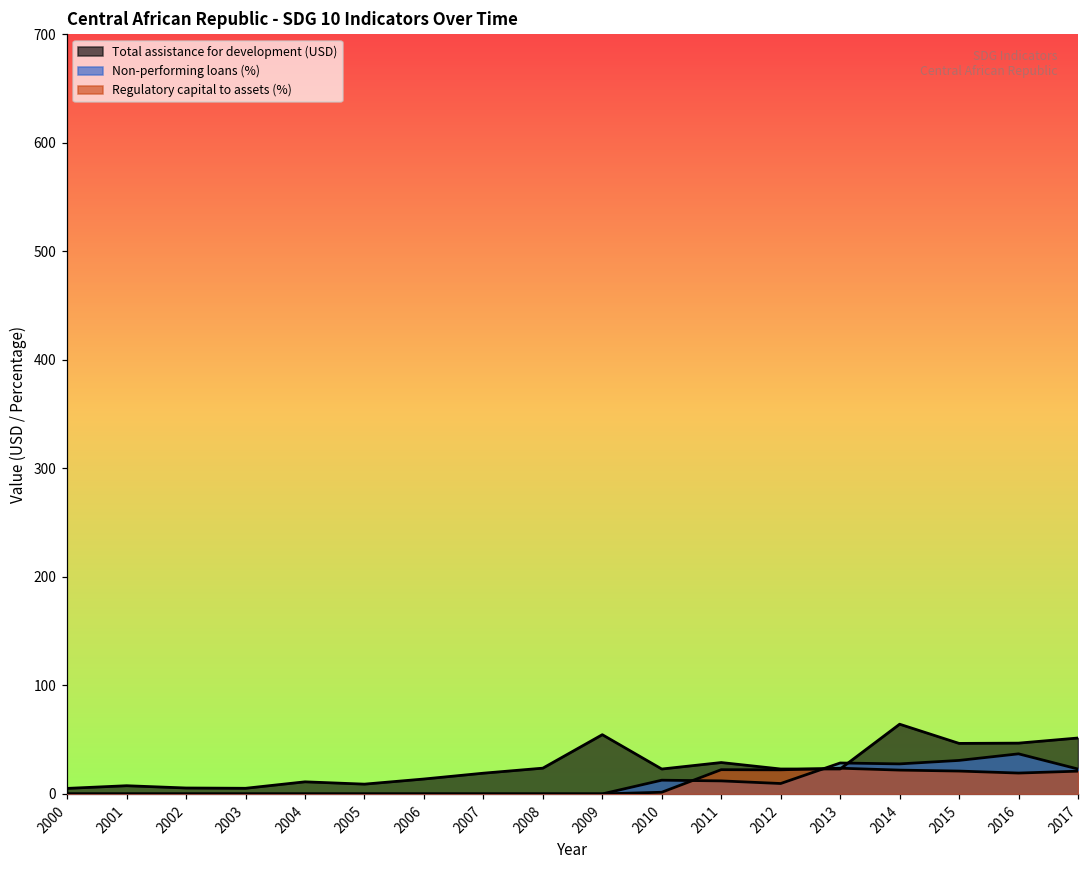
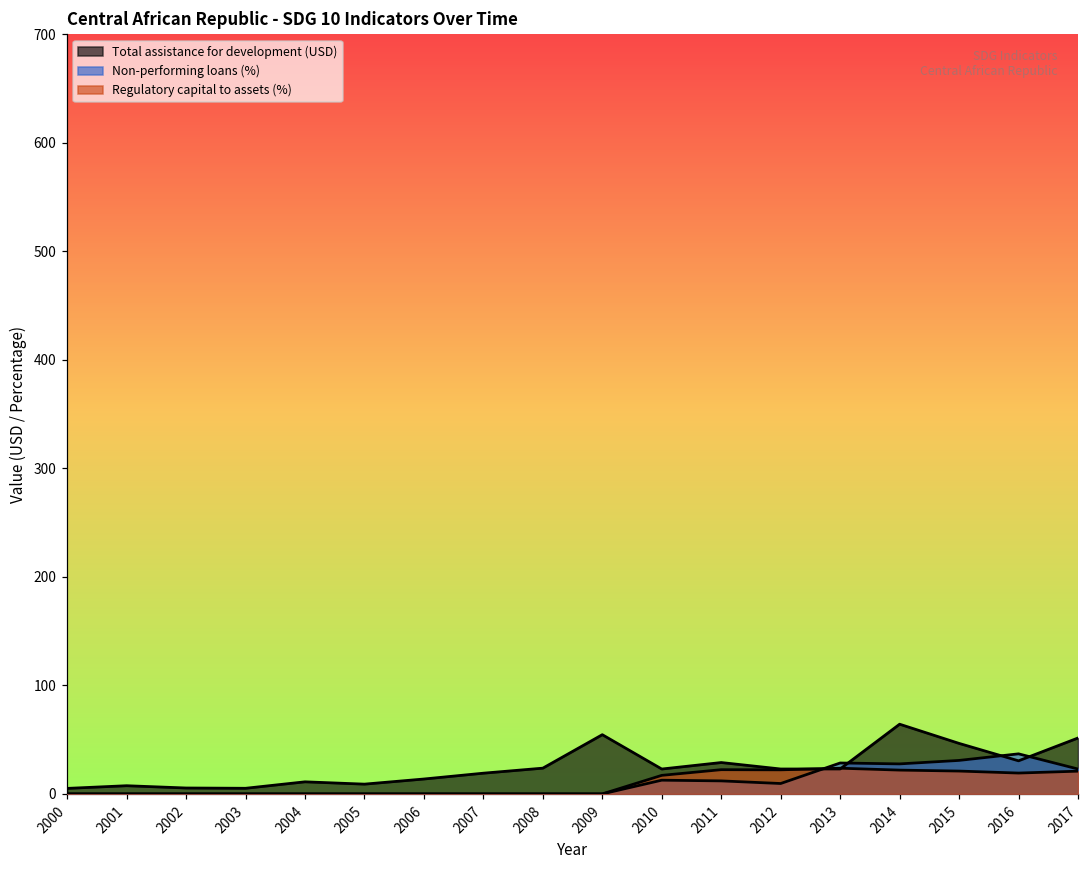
Regulatory capital to assets (%), 2010: 0 -> 20
Total assistance for development (USD), 2016: 50 -> 30
